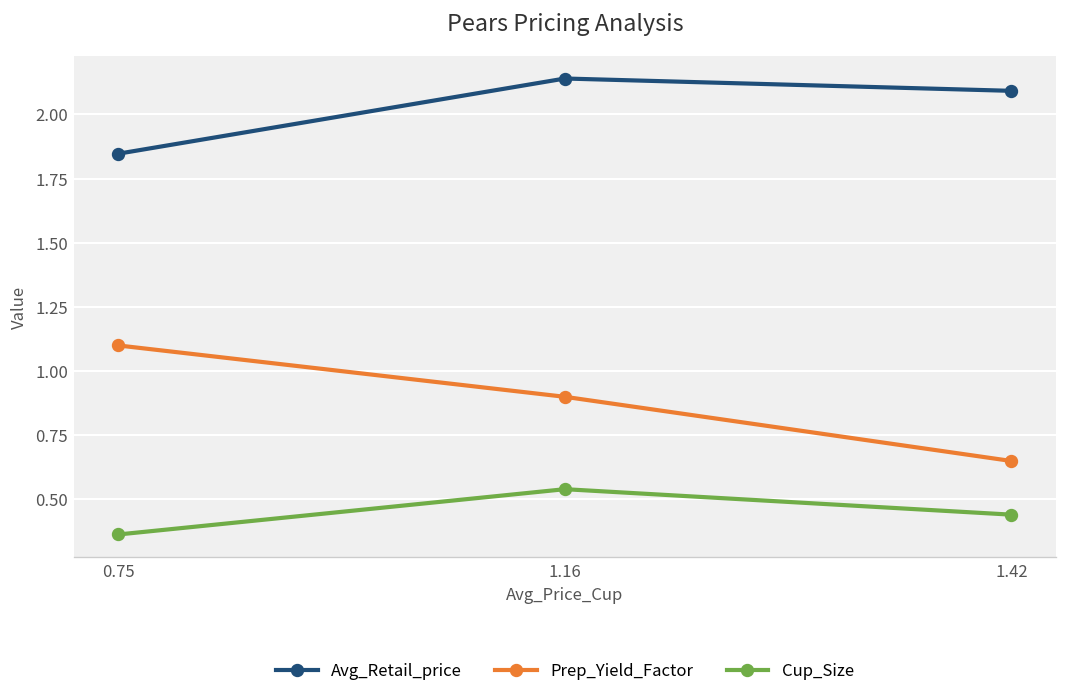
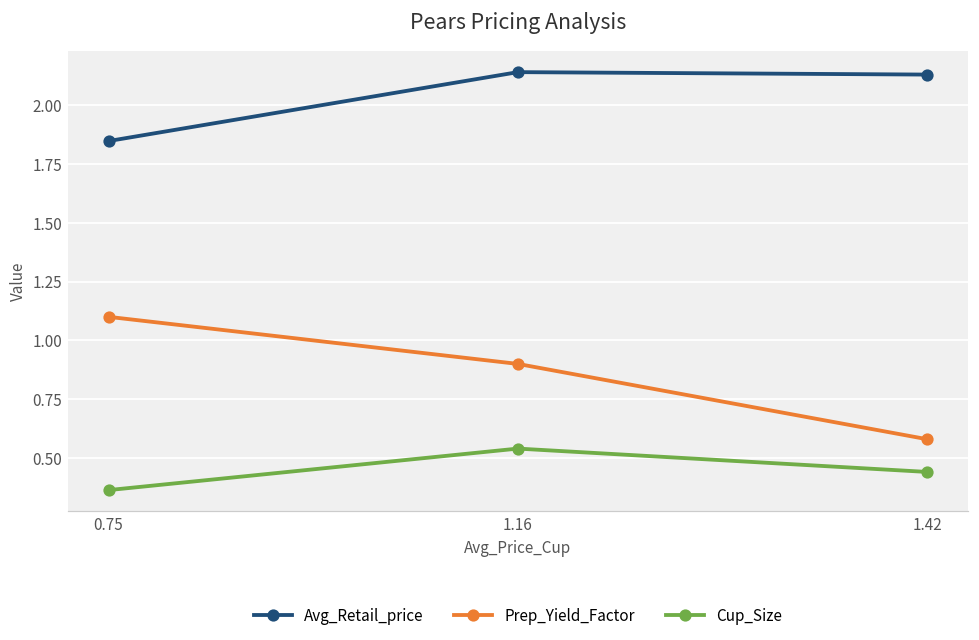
Avg_Retail_price, 1.42: 2.09 -> 2.13
Prep_Yield_Factor, 1.42: 0.65 -> 0.58
